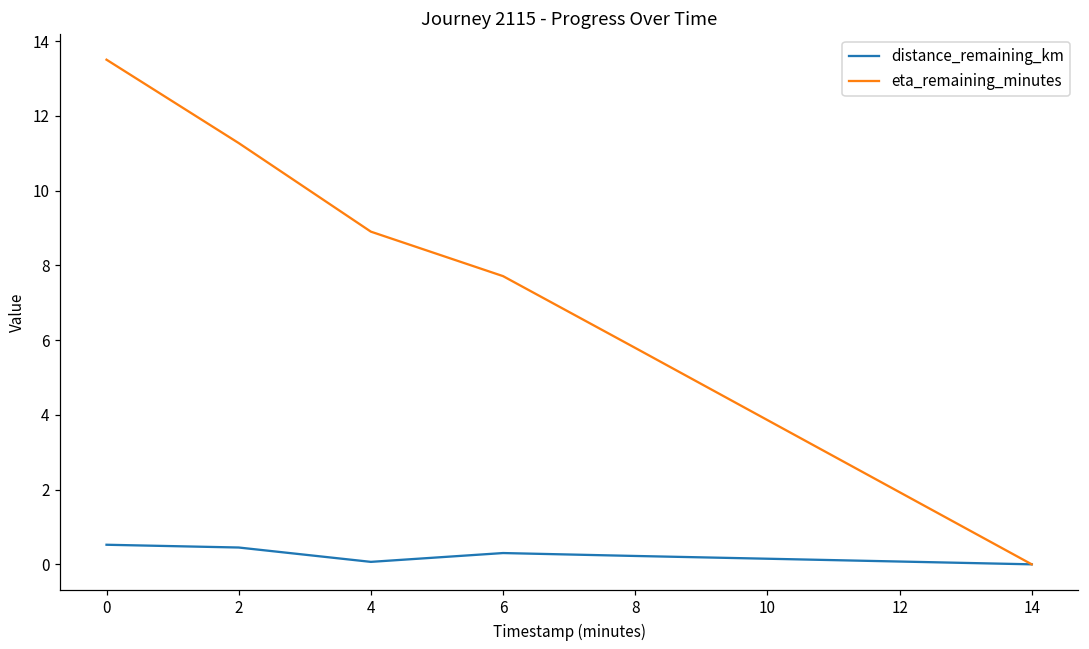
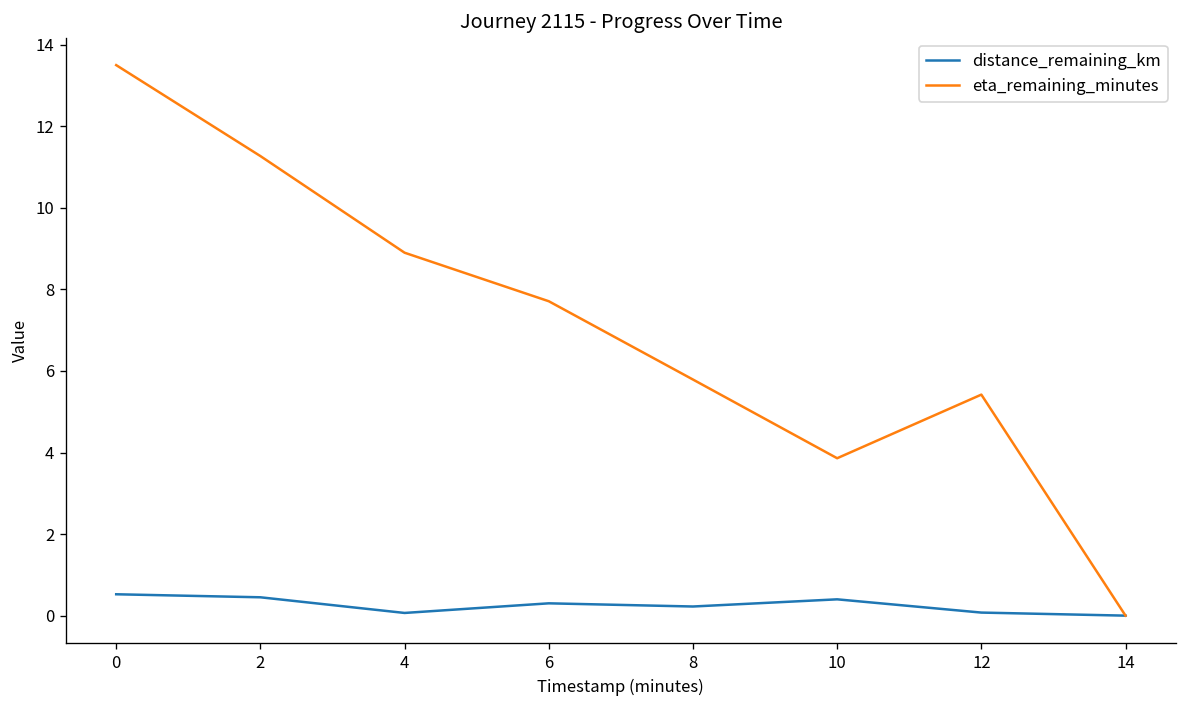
distance_remaining_km, 10: 0.2 -> 0.4
eta_remaining_minutes, 12: 1.9 -> 5.4
